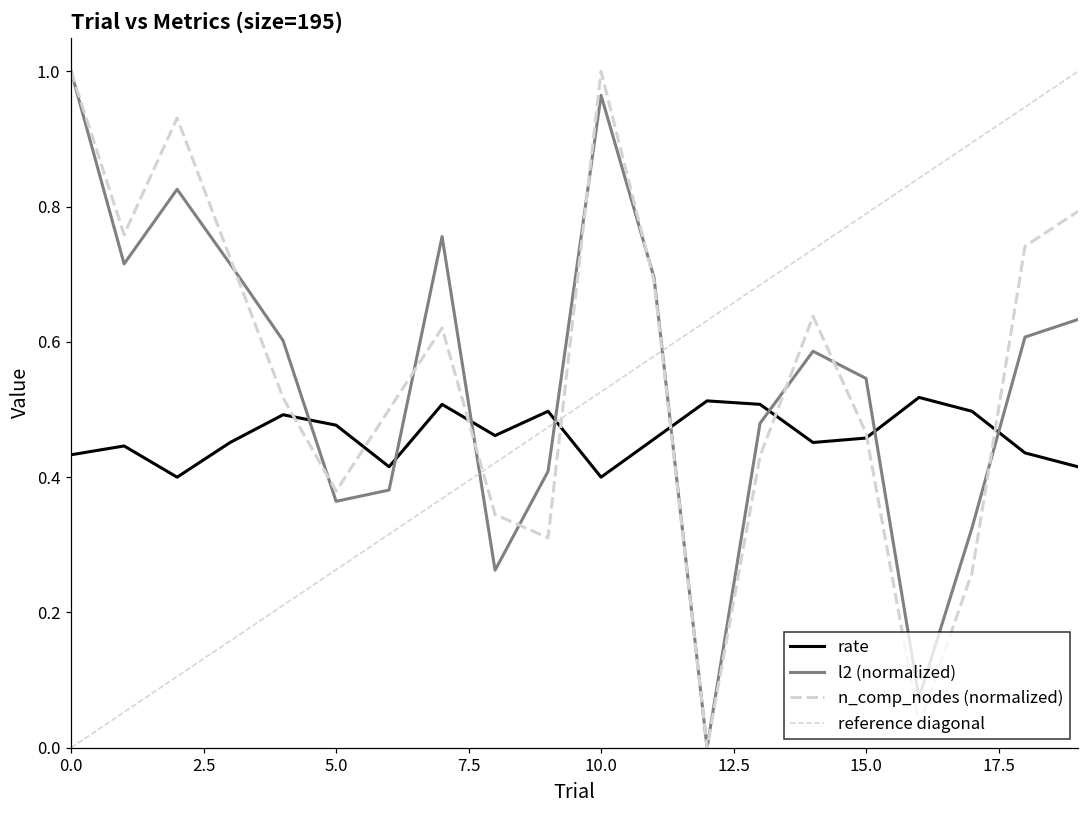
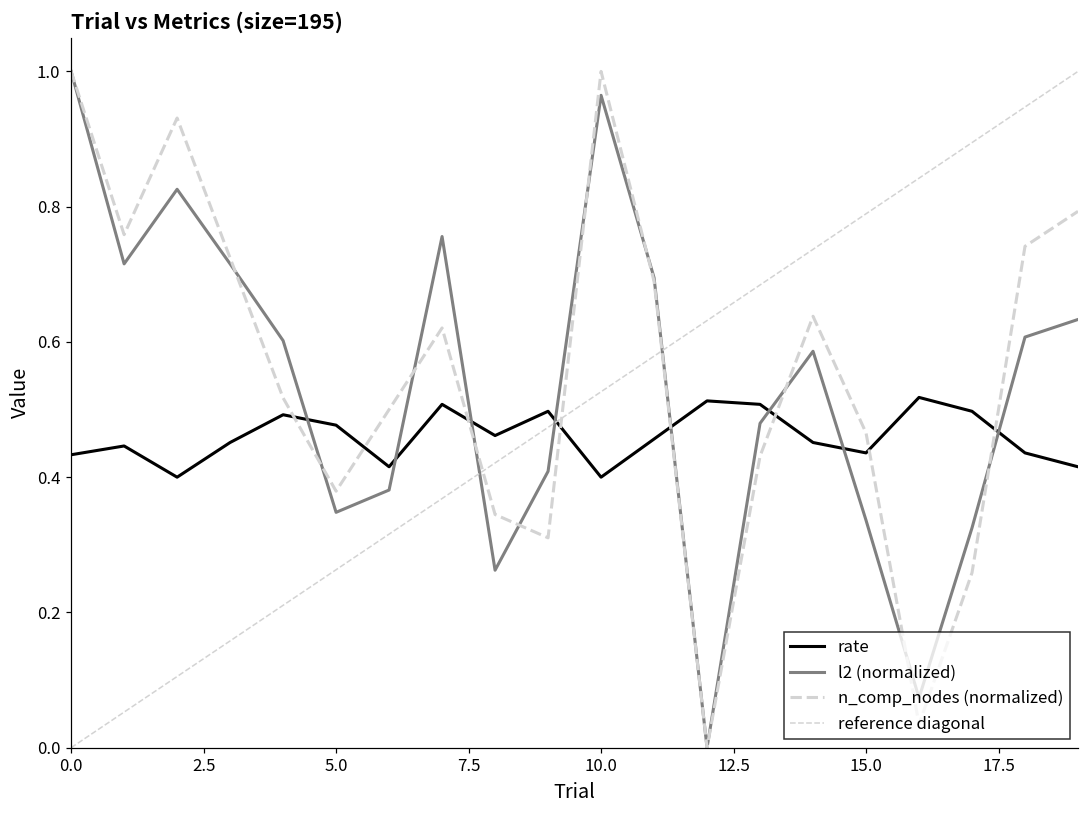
l2 (normalized), 5.0: 0.36 -> 0.35
rate, 15.0: 0.46 -> 0.44
l2 (normalized), 15.0: 0.55 -> 0.34
